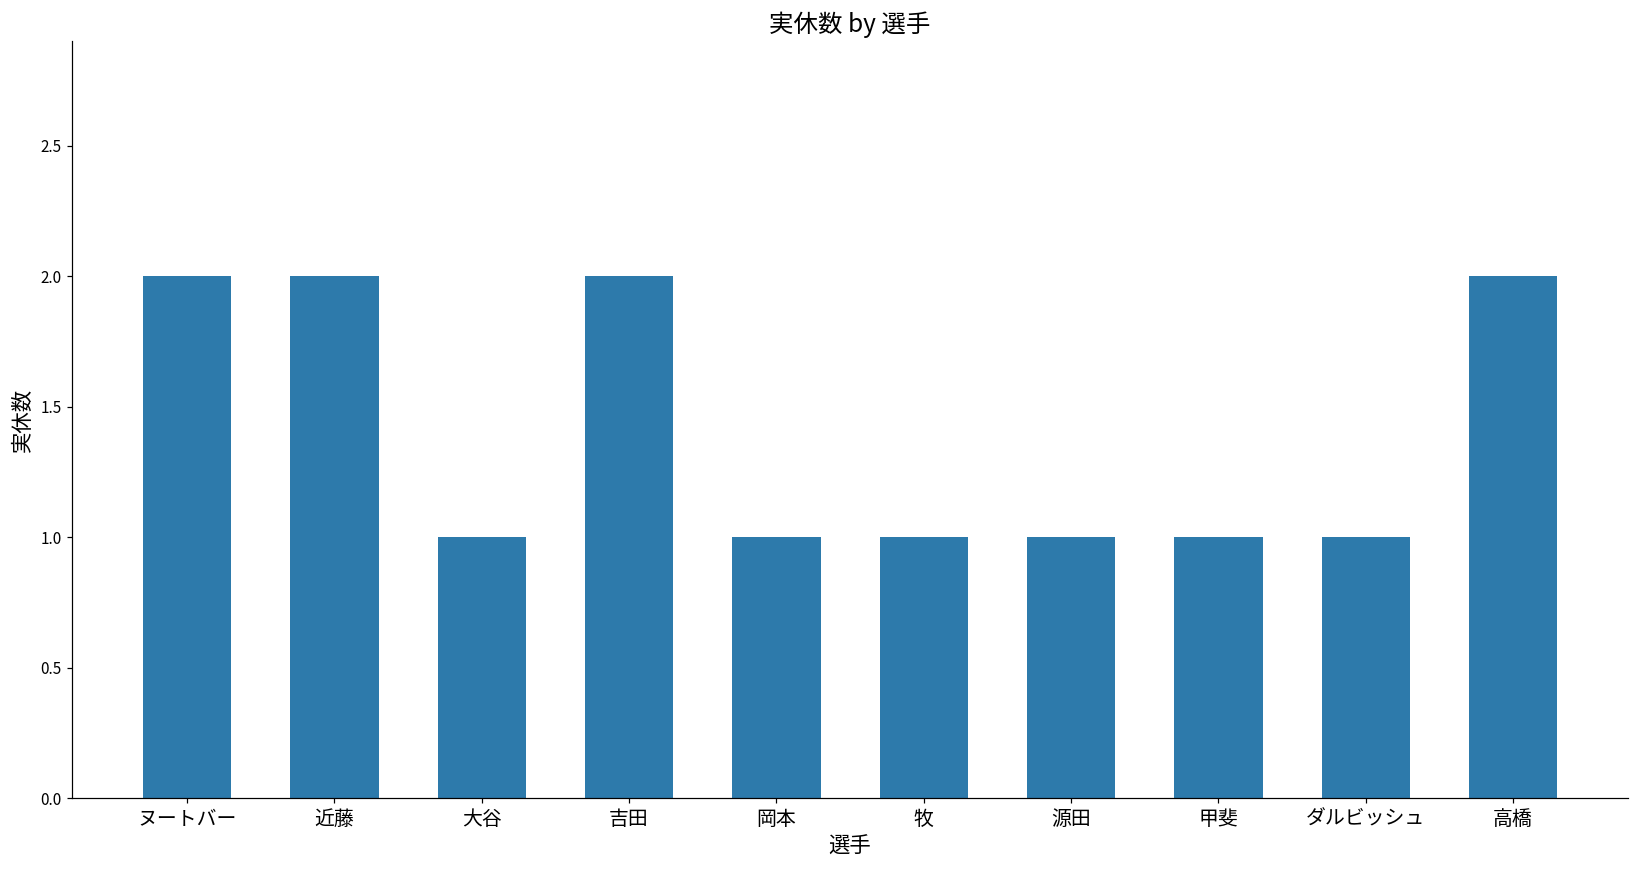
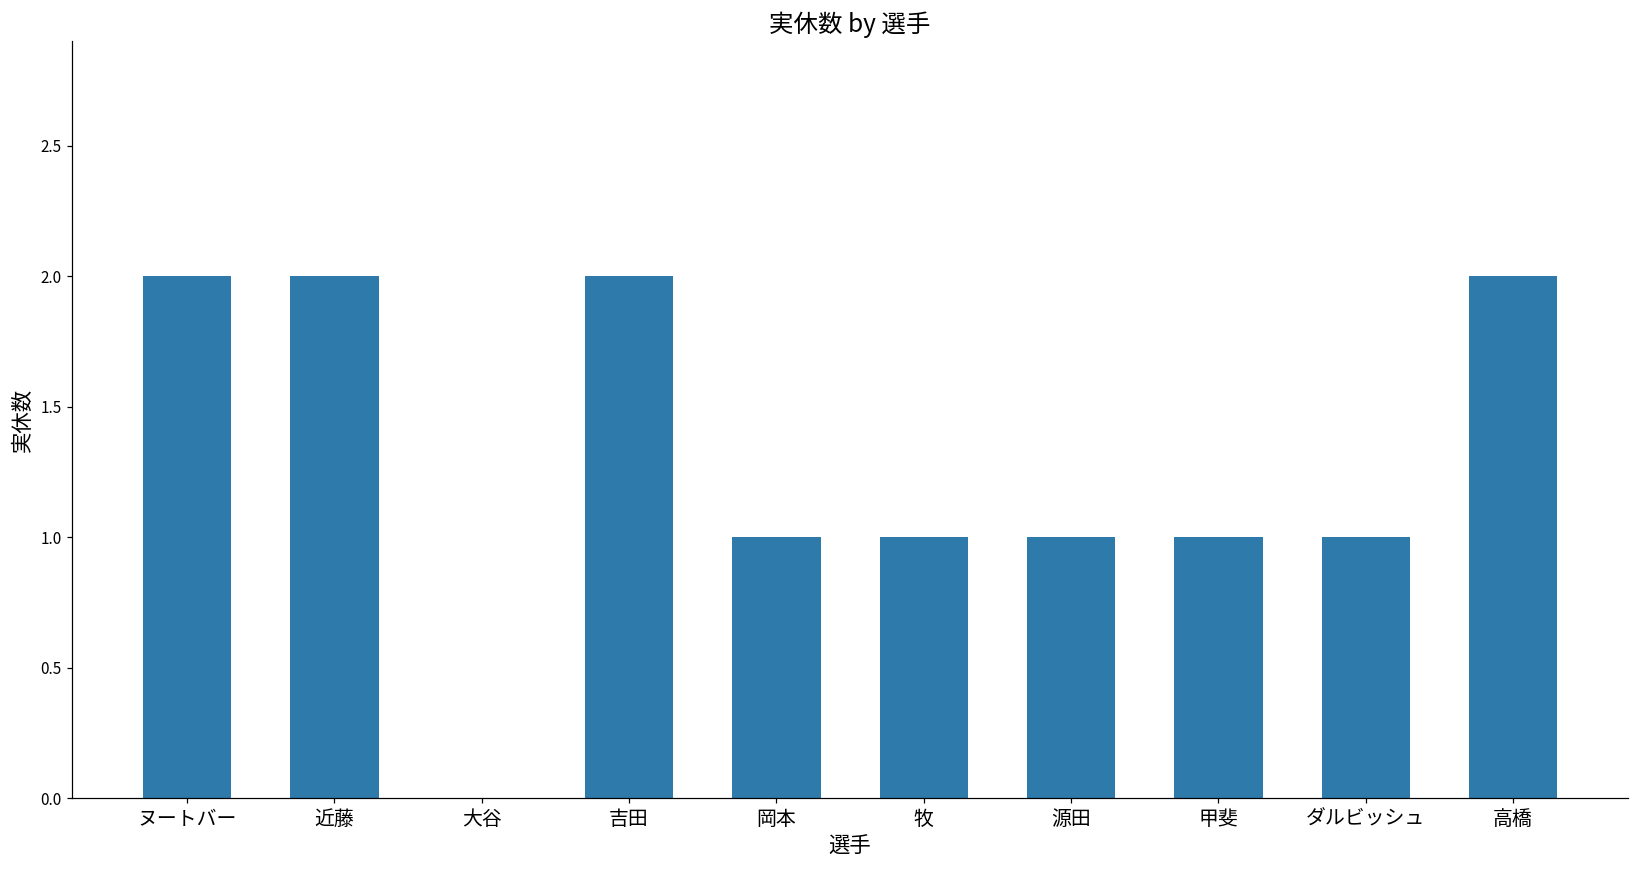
大谷: 1 -> 0
